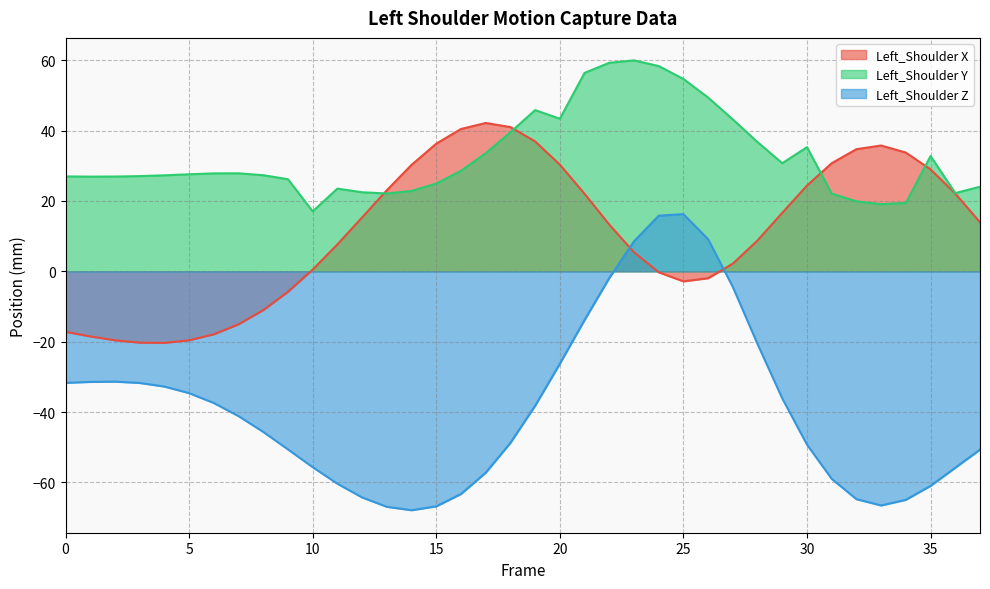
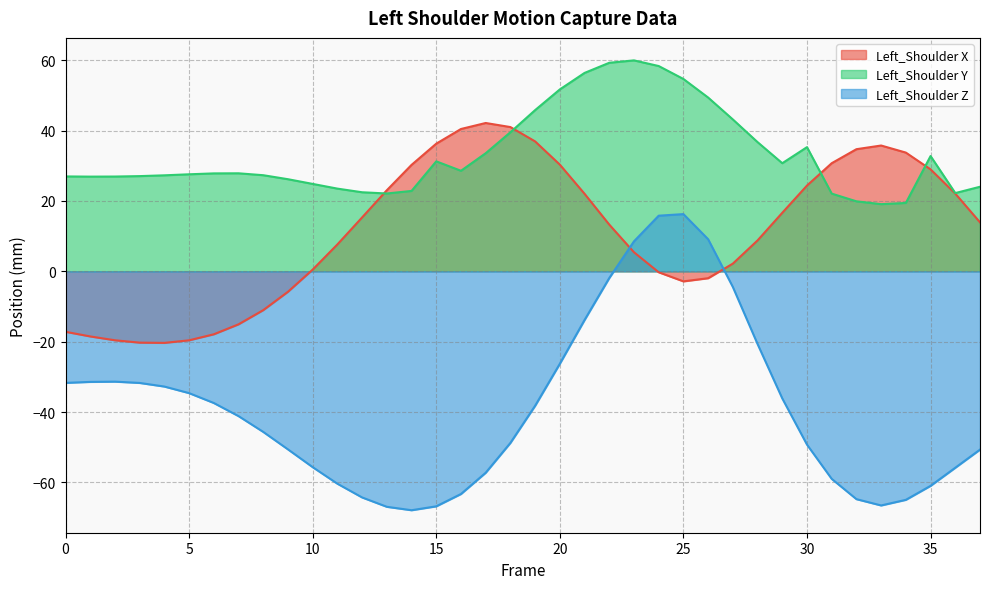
Left_Shoulder Y, 10: 17 -> 25
Left_Shoulder Y, 15: 25 -> 31
Left_Shoulder Y, 20: 43 -> 52
